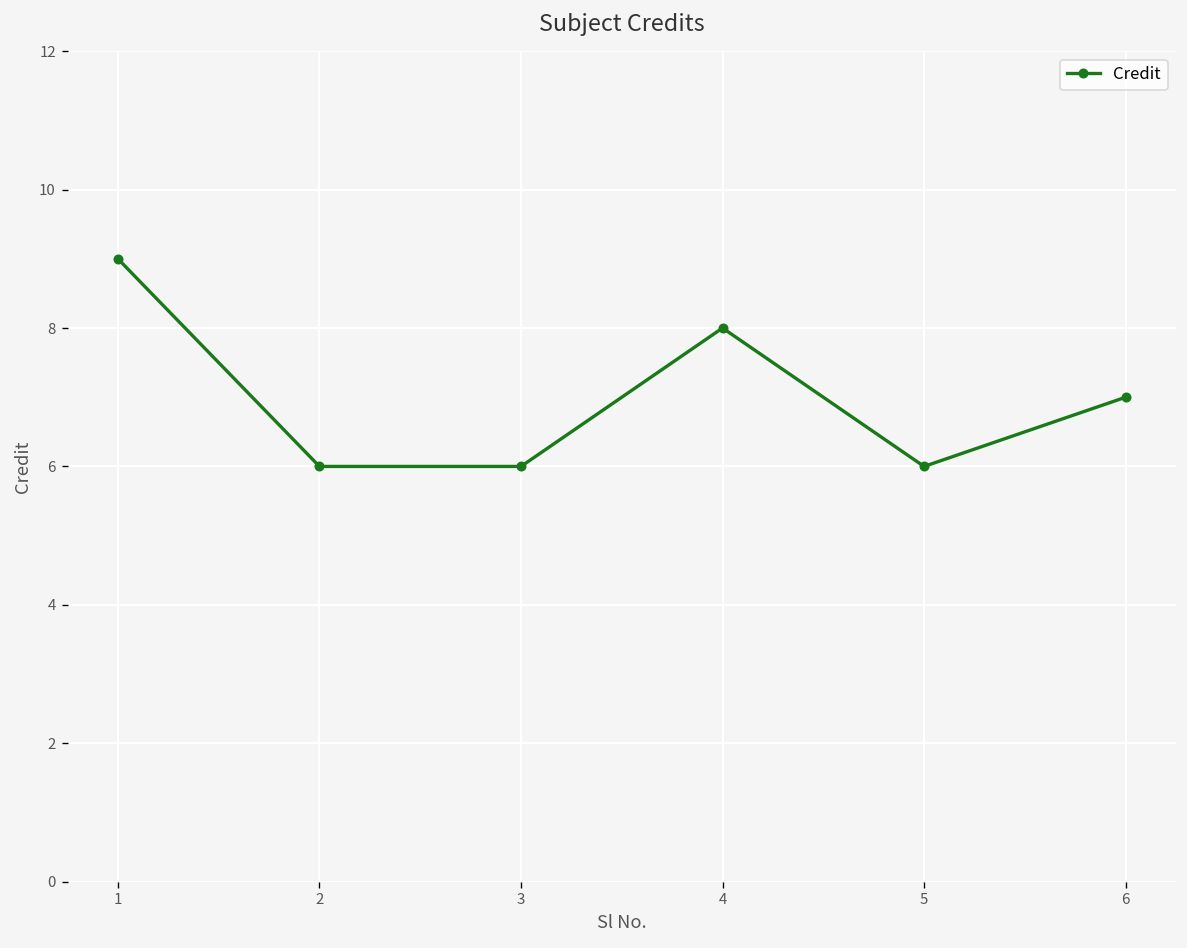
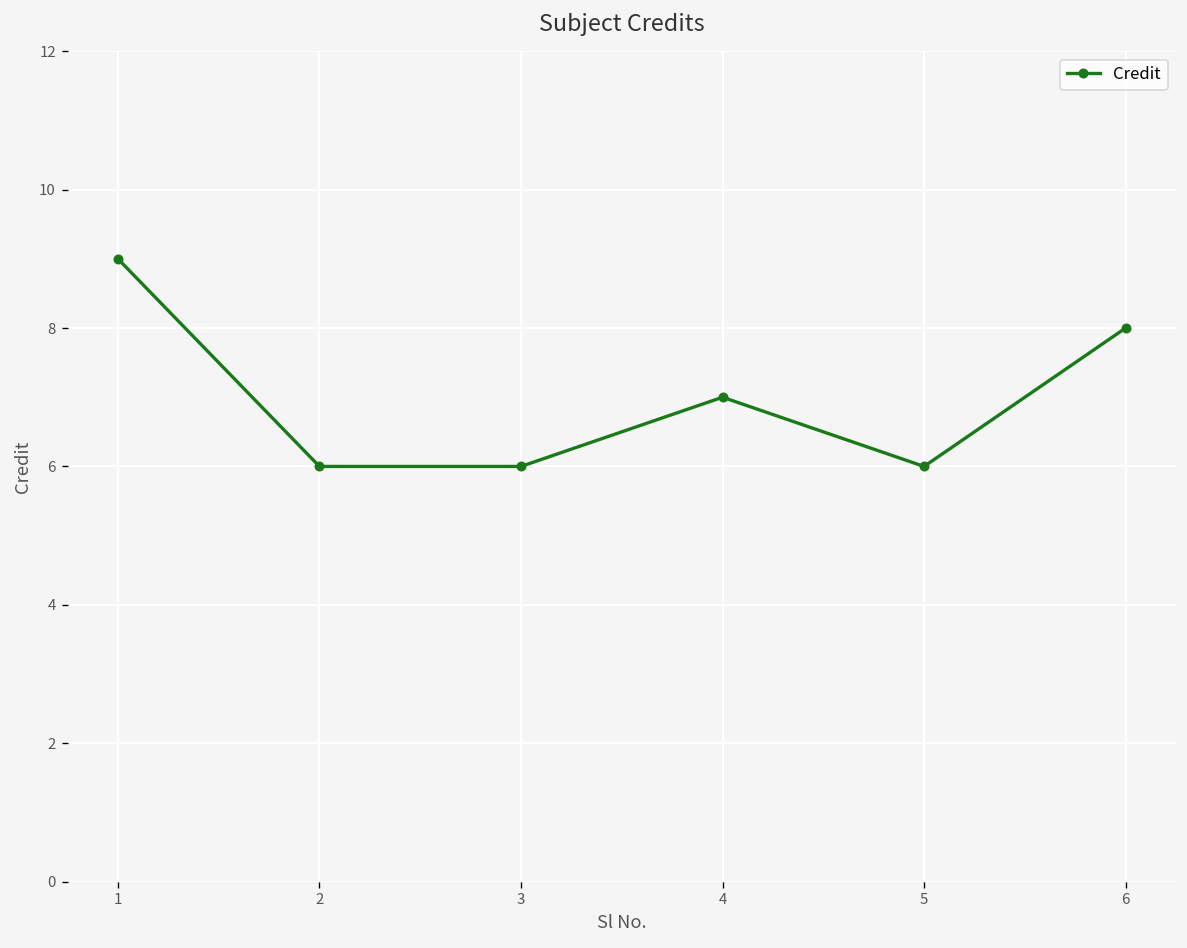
4: 8 -> 7
6: 7 -> 8
